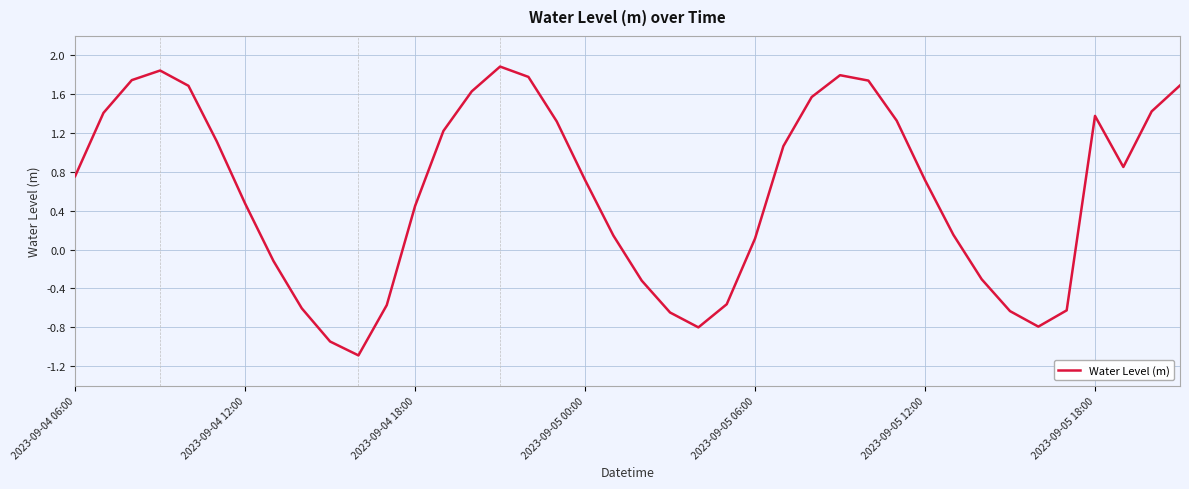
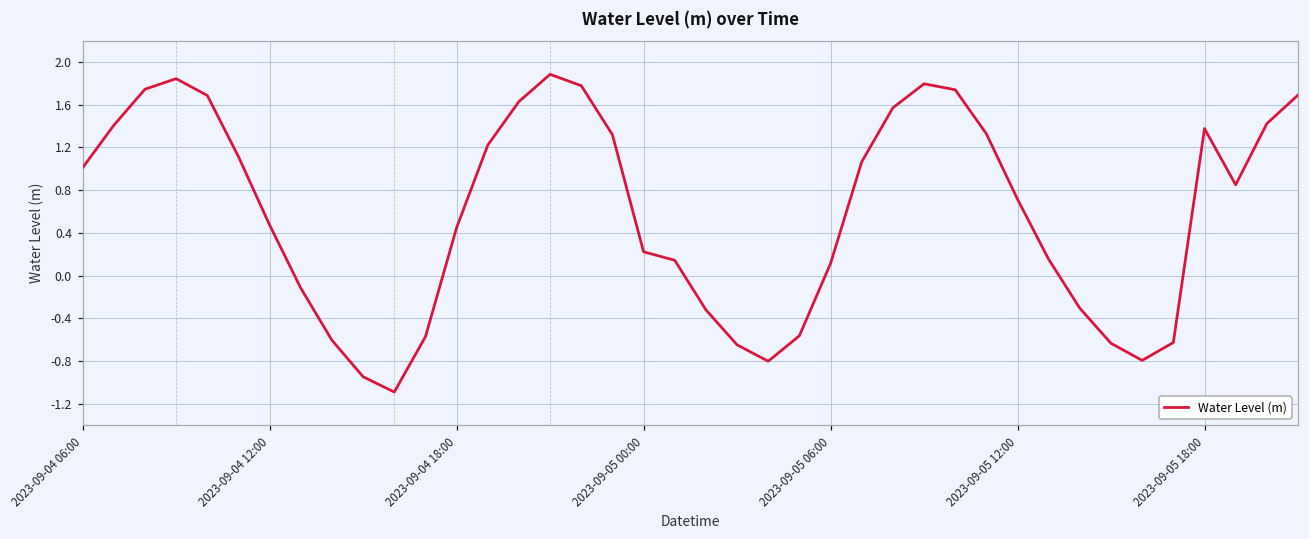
2023-09-04 06:00: 0.8 -> 1.0
2023-09-05 00:00: 0.7 -> 0.2
